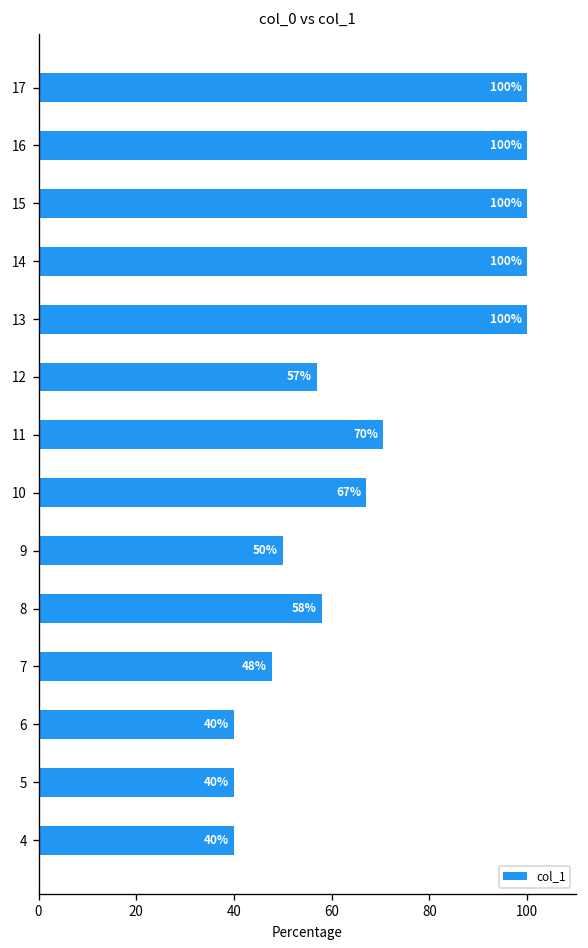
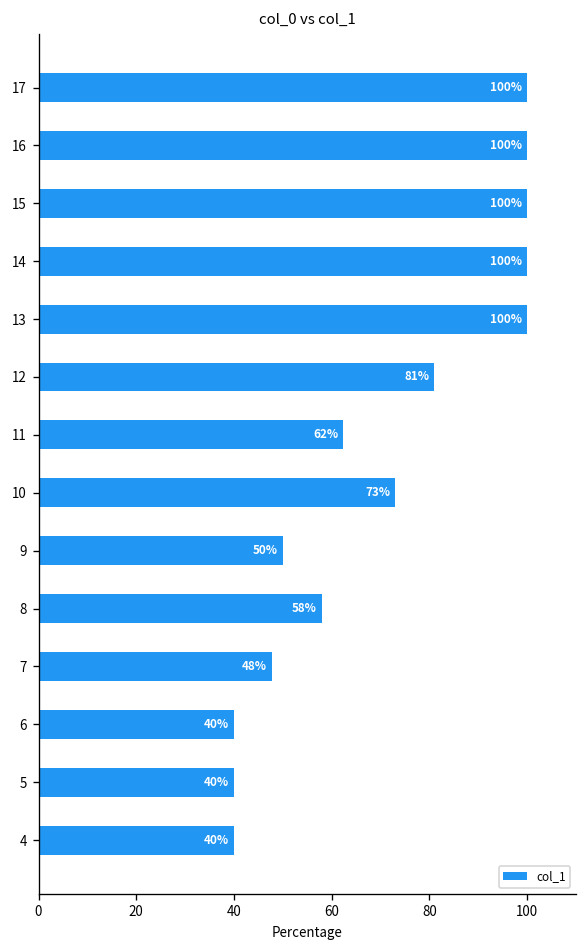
12: 57% -> 81%
11: 70% -> 62%
10: 67% -> 73%
